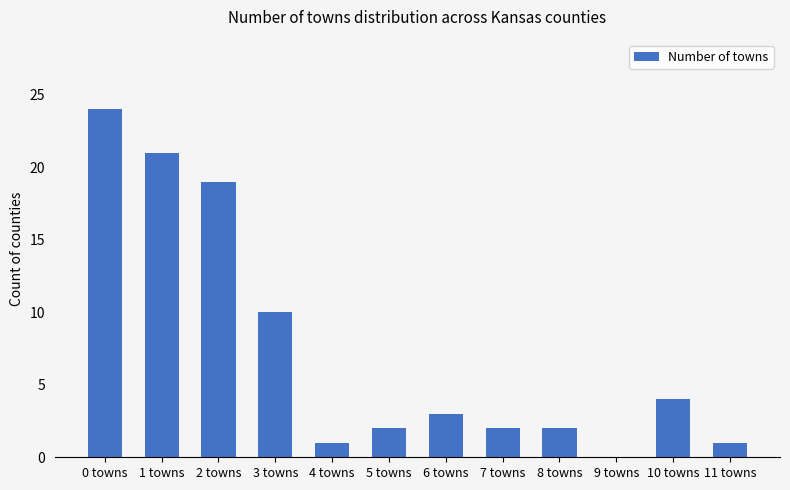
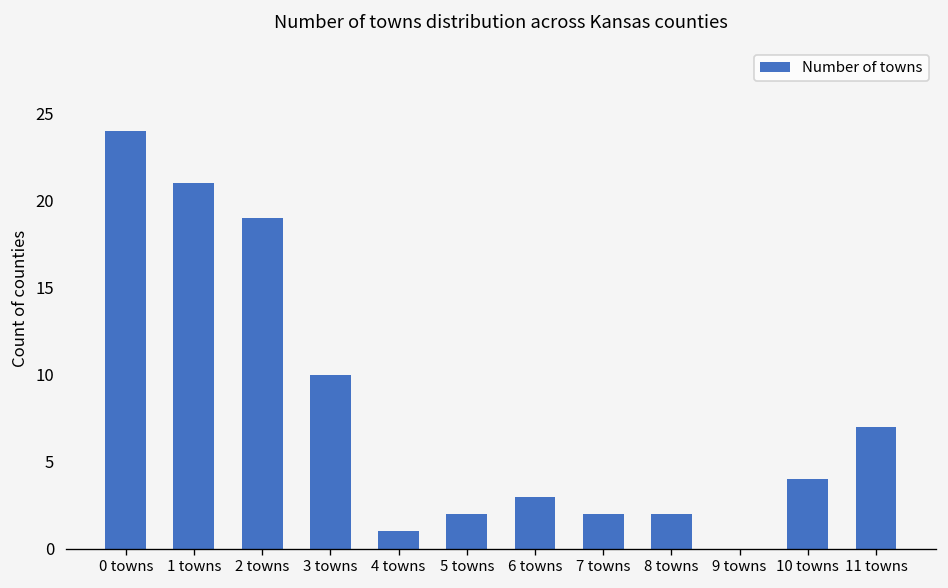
11 towns: 1 -> 7
